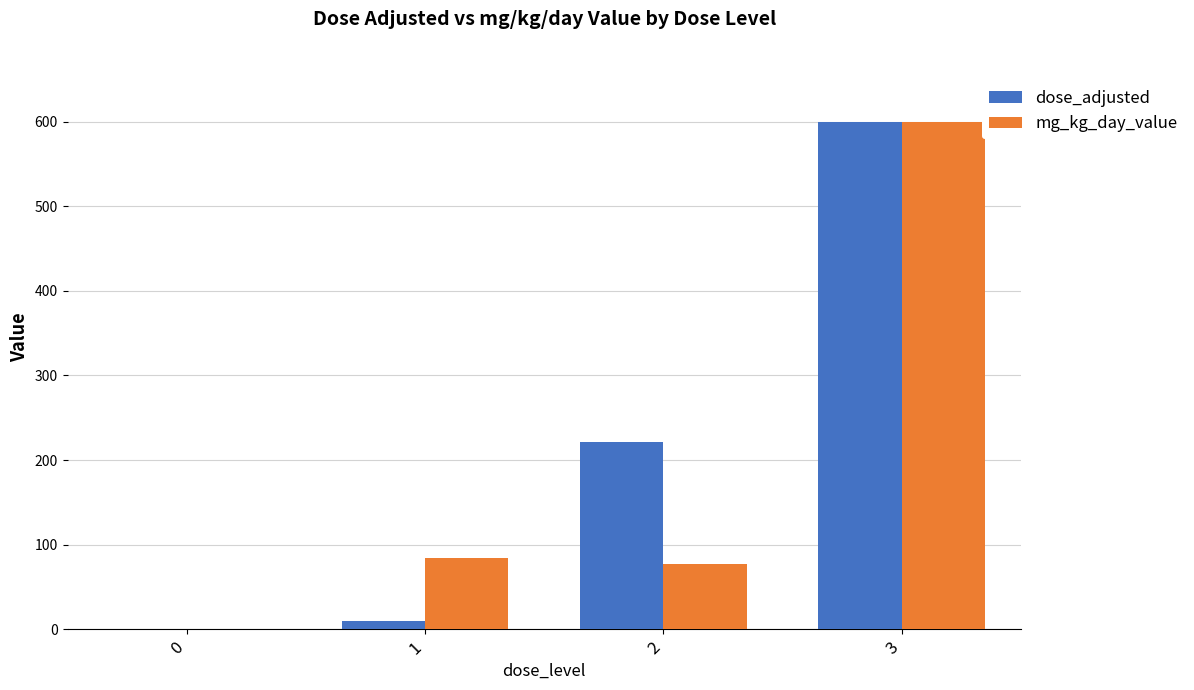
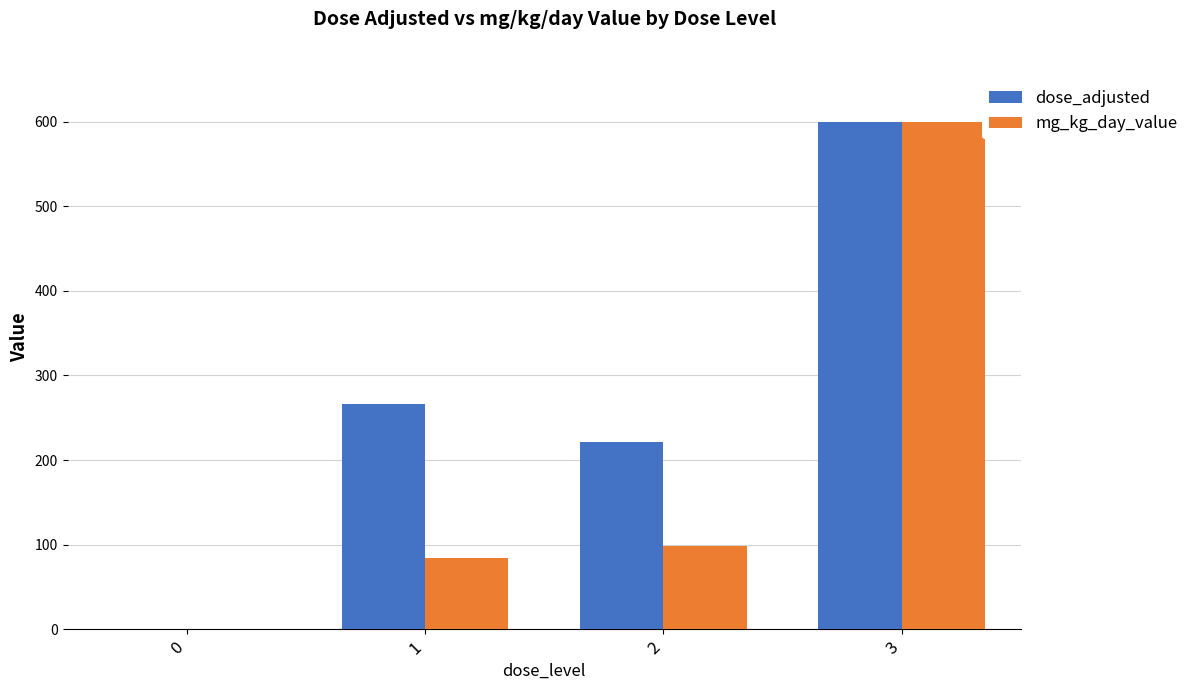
dose_adjusted, 1: 10 -> 270
mg_kg_day_value, 2: 80 -> 100
